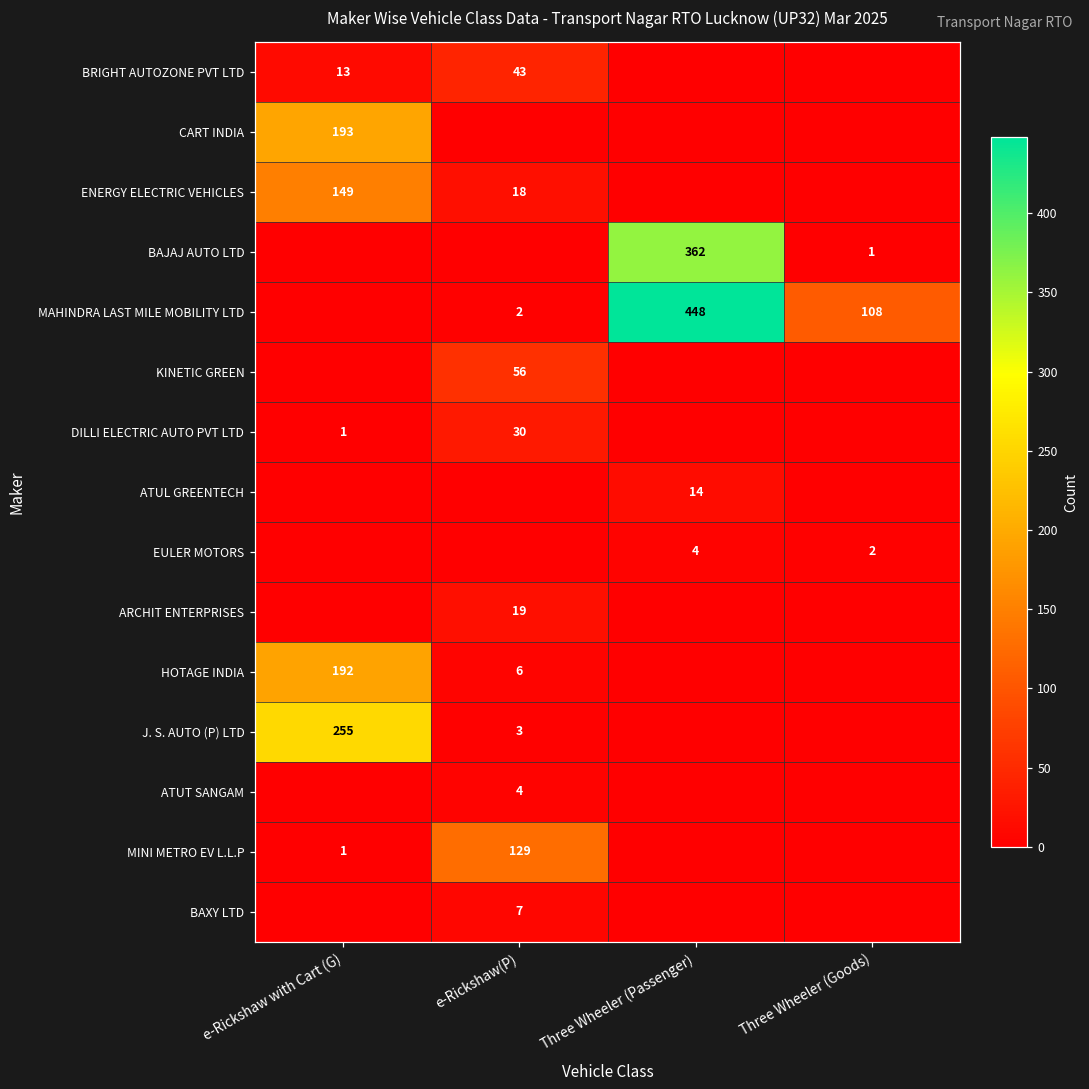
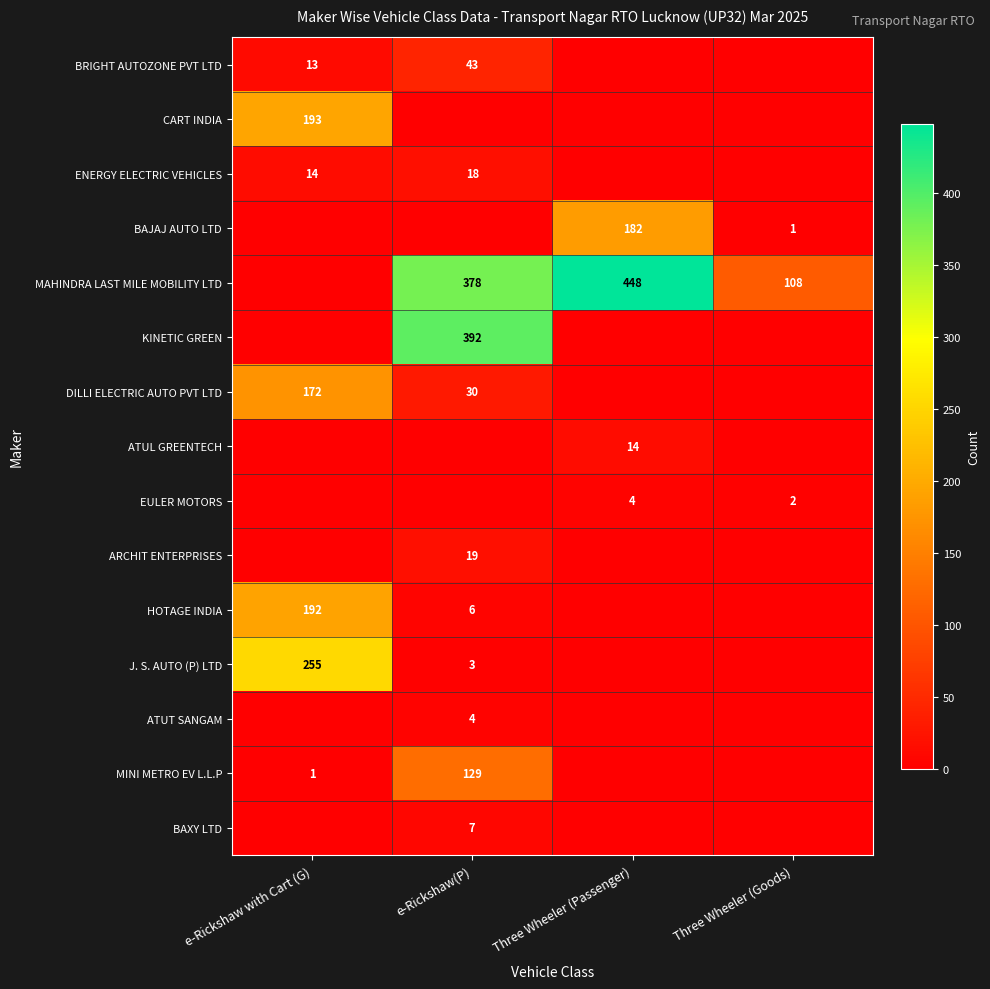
ENERGY ELECTRIC VEHICLES, e-Rickshaw with Cart (G): 149 -> 14
BAJAJ AUTO LTD, Three Wheeler (Passenger): 362 -> 182
MAHINDRA LAST MILE MOBILITY LTD, e-Rickshaw(P): 2 -> 378
KINETIC GREEN, e-Rickshaw(P): 56 -> 392
DILLI ELECTRIC AUTO PVT LTD, e-Rickshaw with Cart (G): 1 -> 172
